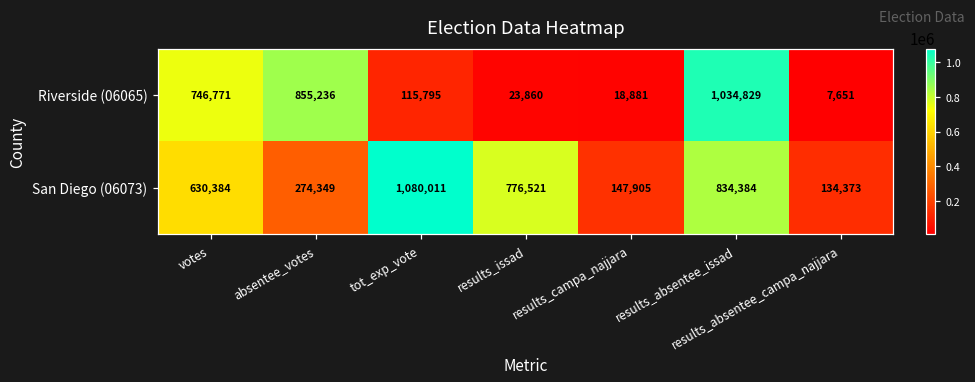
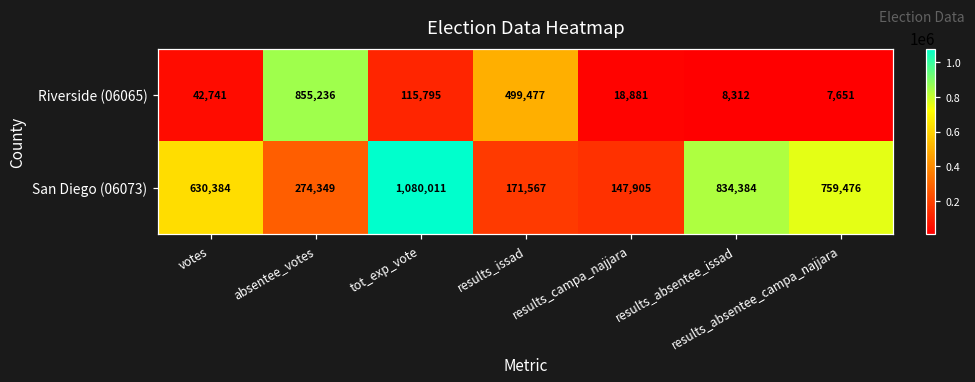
Riverside (06065), votes: 746,771 -> 42,741
Riverside (06065), results_issad: 23,860 -> 499,477
Riverside (06065), results_absentee_issad: 1,034,829 -> 8,312
San Diego (06073), results_issad: 776,521 -> 171,567
San Diego (06073), results_absentee_campa_najjara: 134,373 -> 759,476
